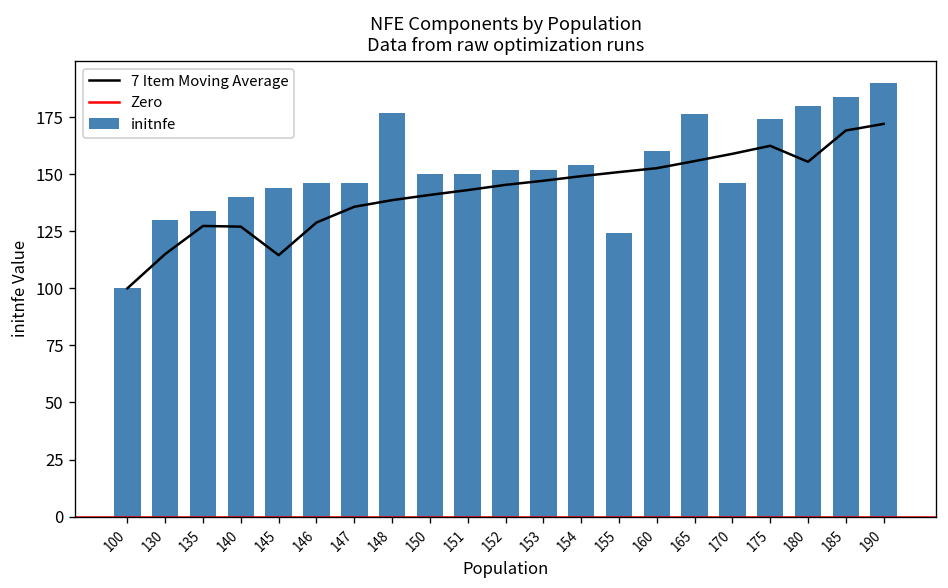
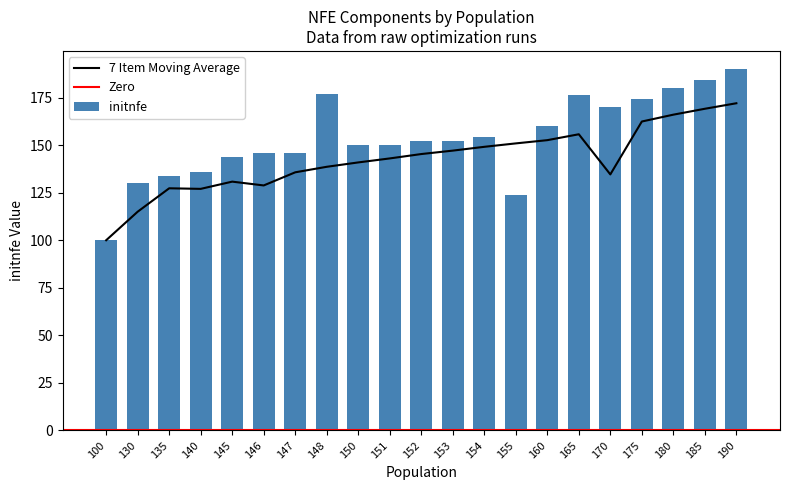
initnfe, 140: 140 -> 136
7 Item Moving Average, 145: 115 -> 131
7 Item Moving Average, 170: 159 -> 135
initnfe, 170: 146 -> 170
7 Item Moving Average, 180: 155 -> 166
